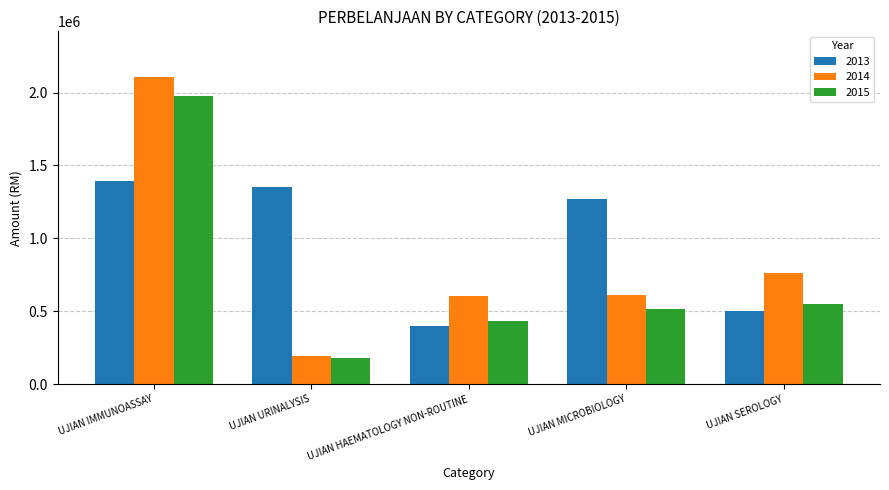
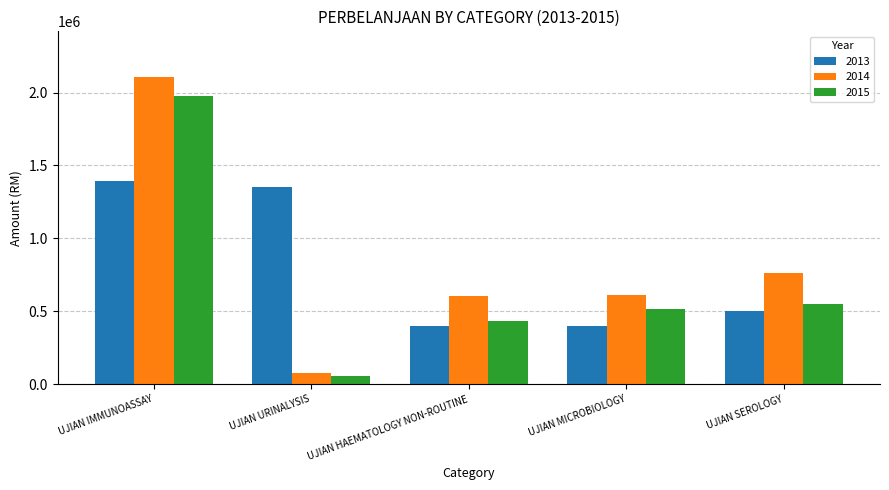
2014, UJIAN URINALYSIS: 200000 -> 80000
2015, UJIAN URINALYSIS: 180000 -> 60000
2013, UJIAN MICROBIOLOGY: 1270000 -> 400000
